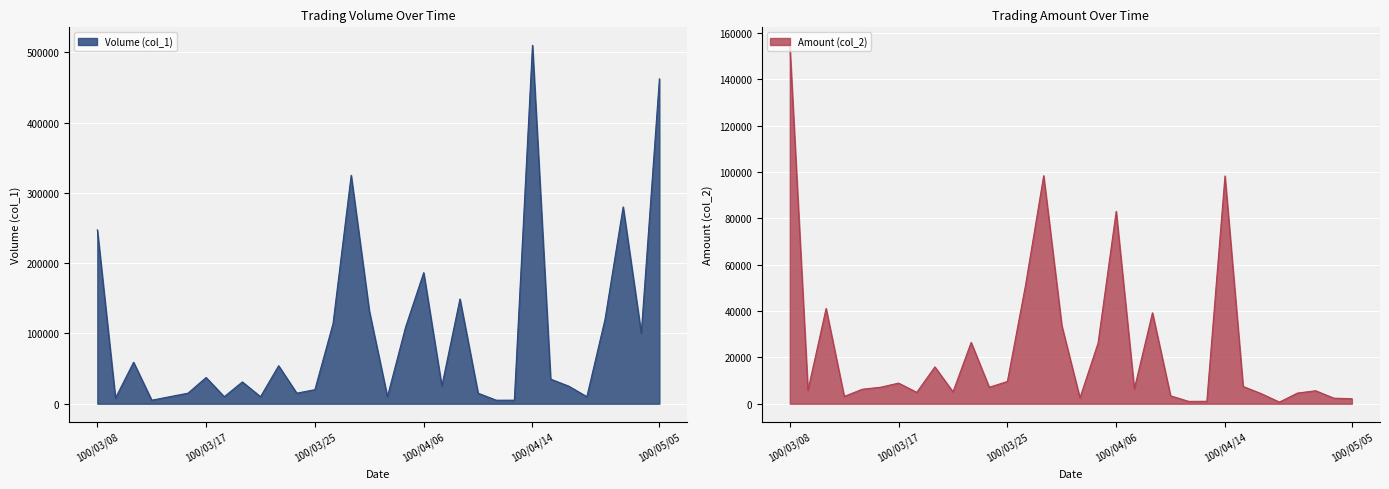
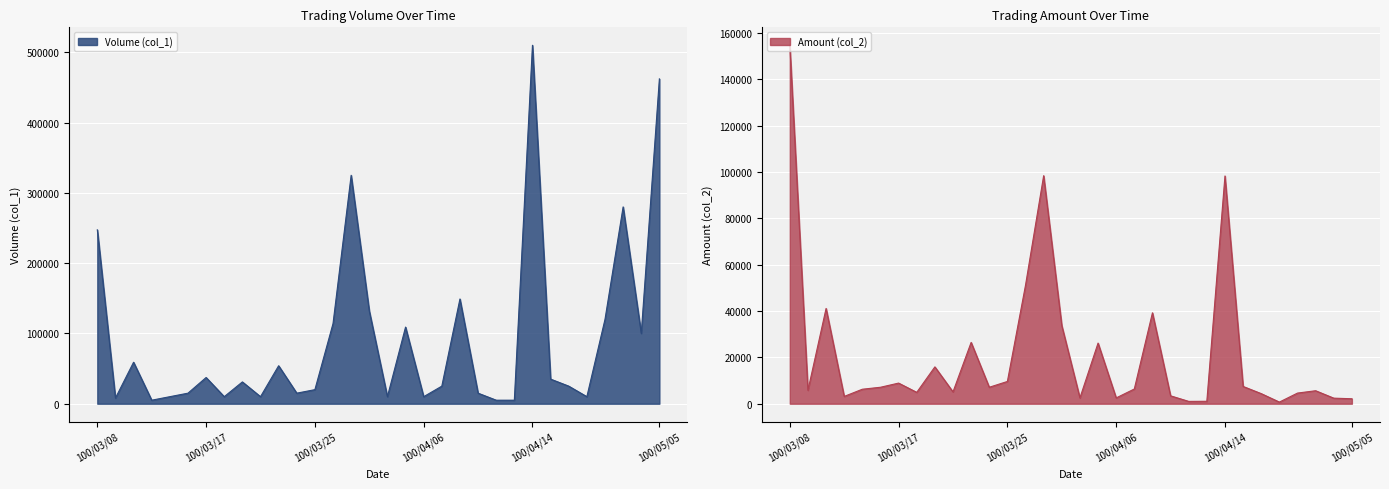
Trading Volume Over Time, 100/04/06: 190000 -> 10000
Trading Amount Over Time, 100/04/06: 83000 -> 3000
